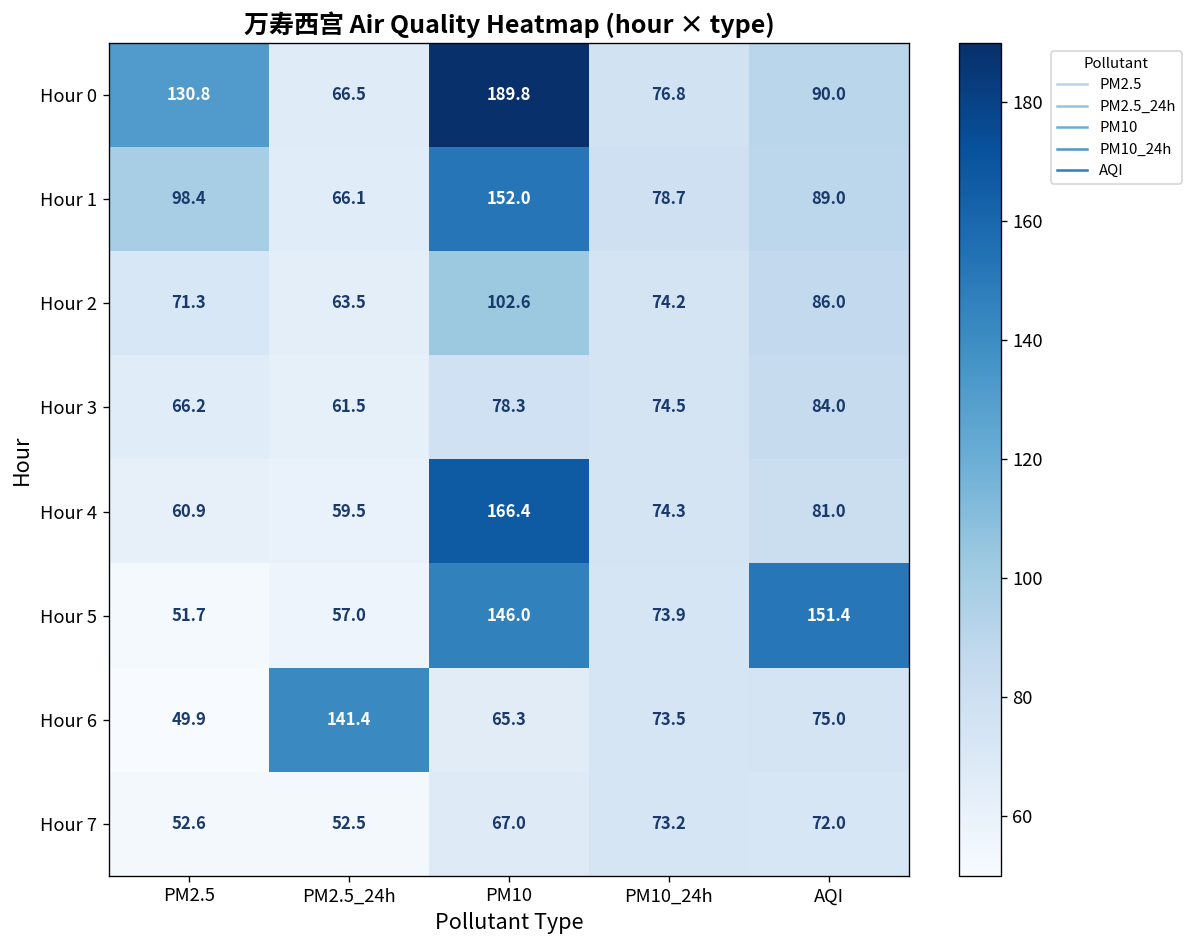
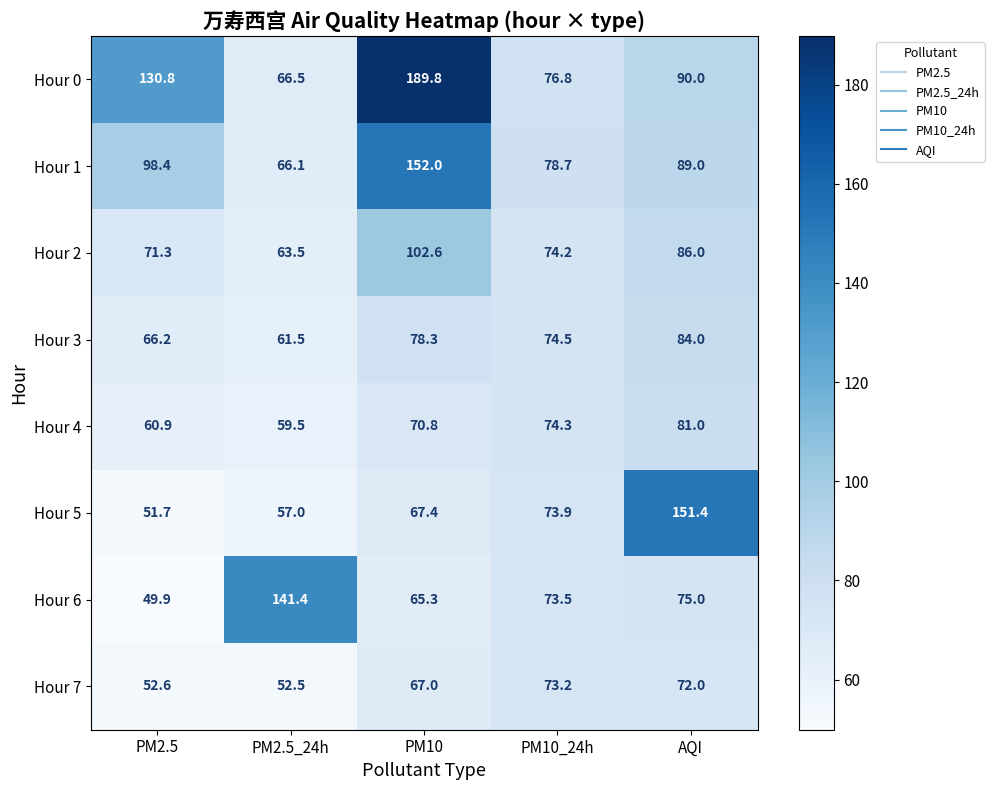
Hour 4, PM10: 166.4 -> 70.8
Hour 5, PM10: 146.0 -> 67.4
